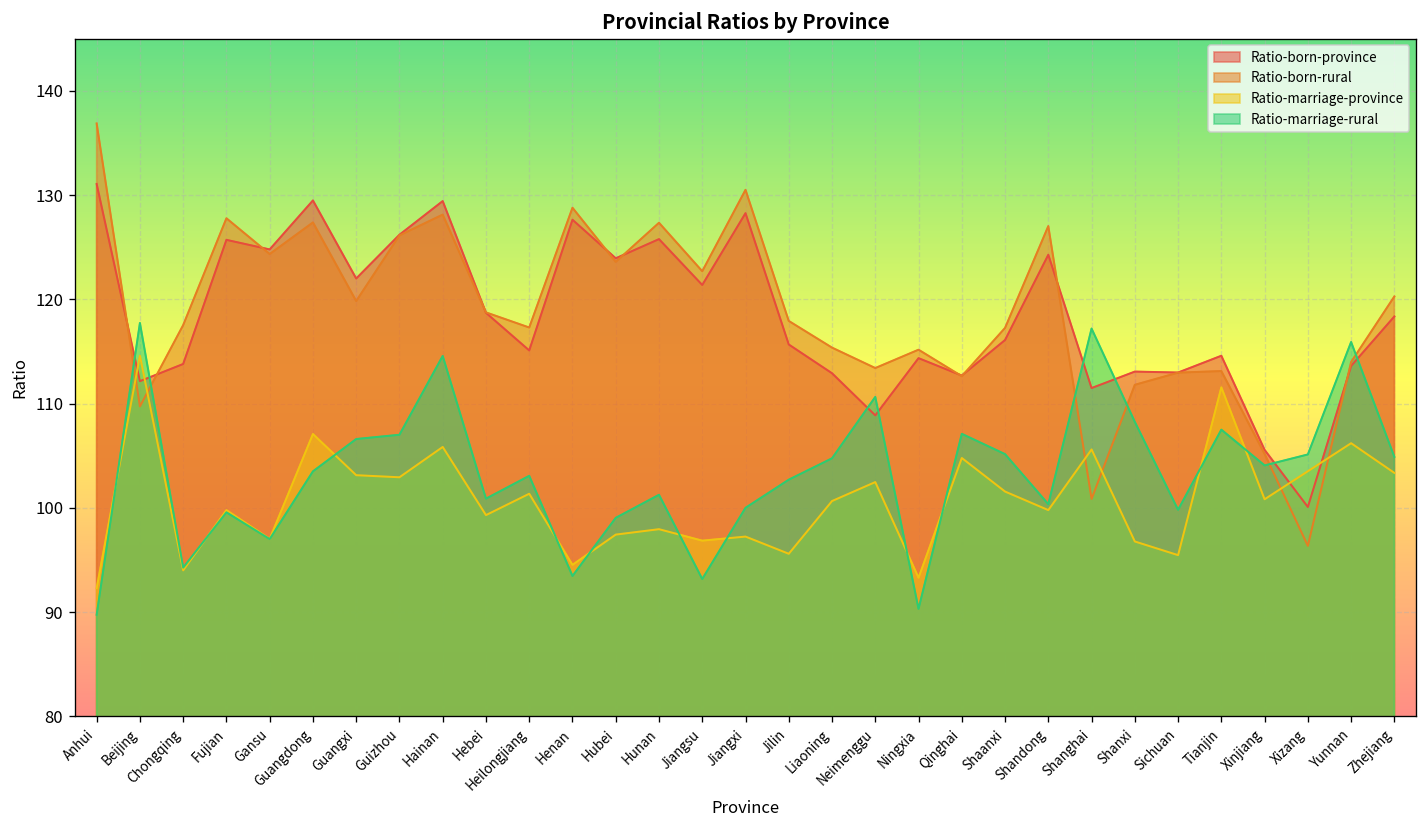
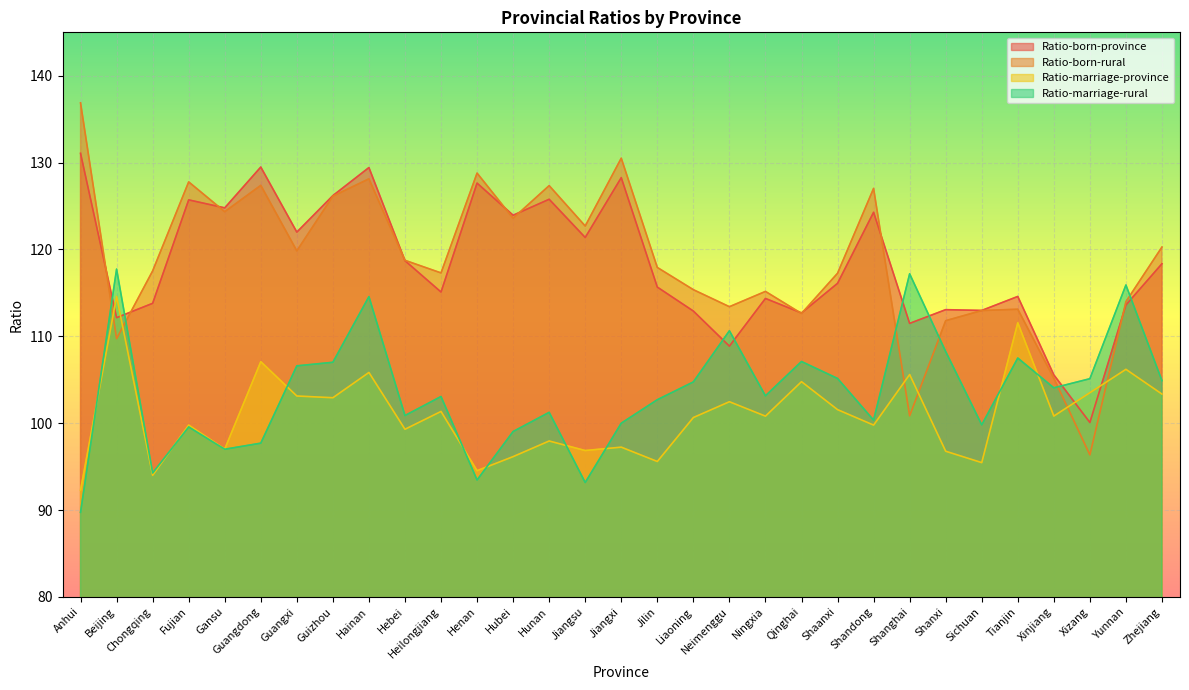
Ratio-marriage-rural, Guangdong: 104 -> 98
Ratio-marriage-province, Hubei: 97 -> 96
Ratio-marriage-province, Ningxia: 93 -> 101
Ratio-marriage-rural, Ningxia: 90 -> 103
